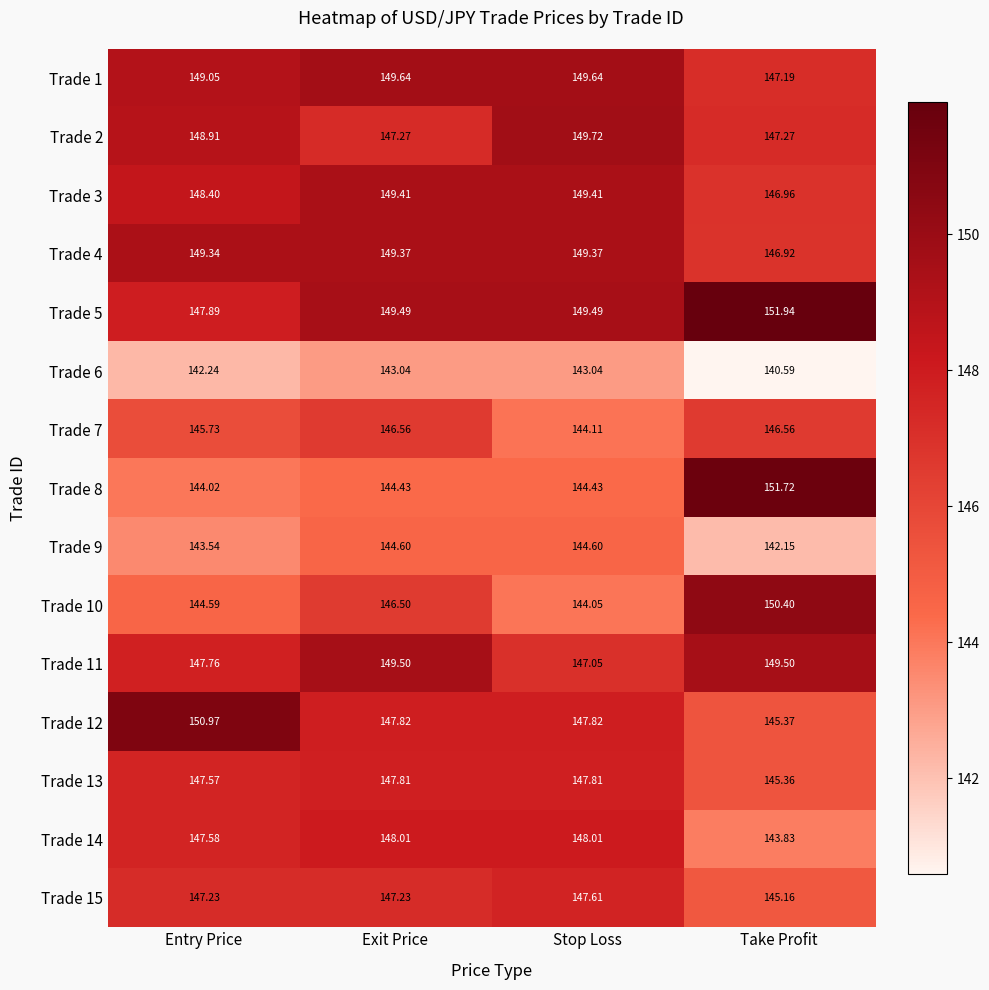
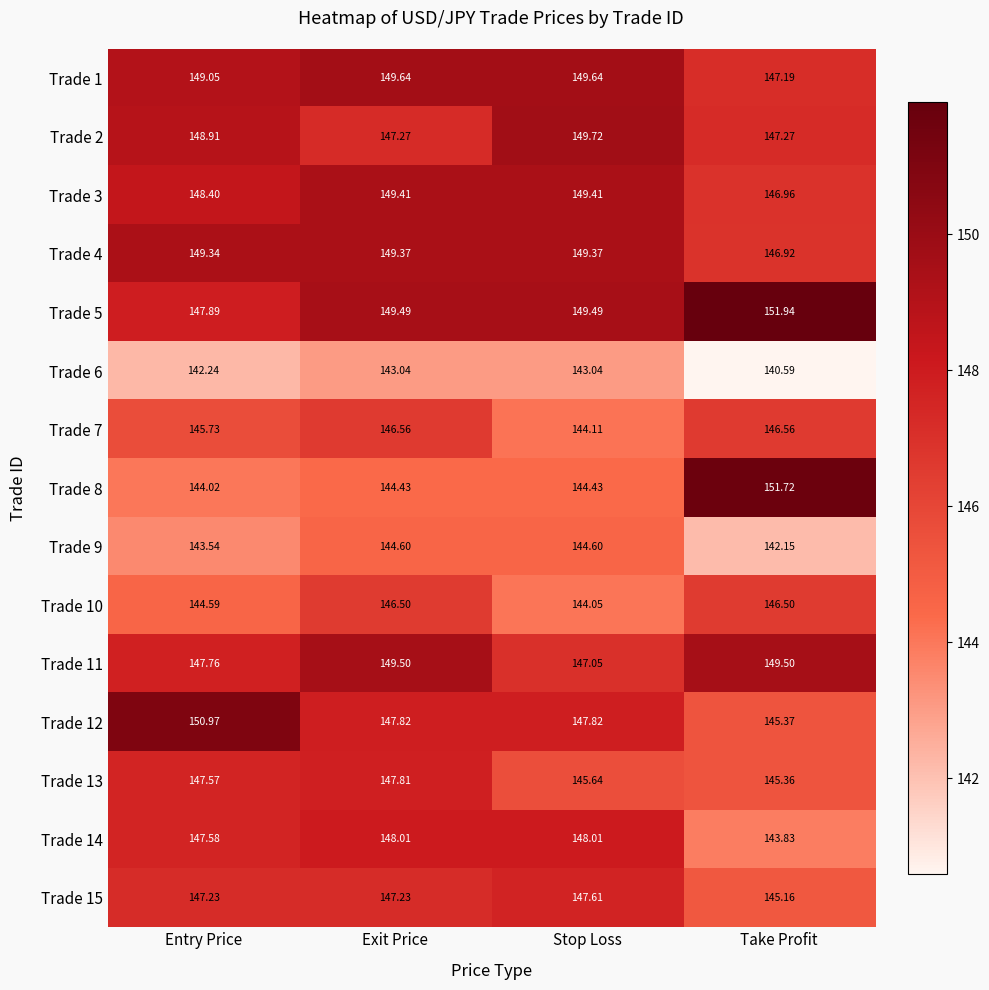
Trade 10, Take Profit: 150.40 -> 146.50
Trade 13, Stop Loss: 147.81 -> 145.64
